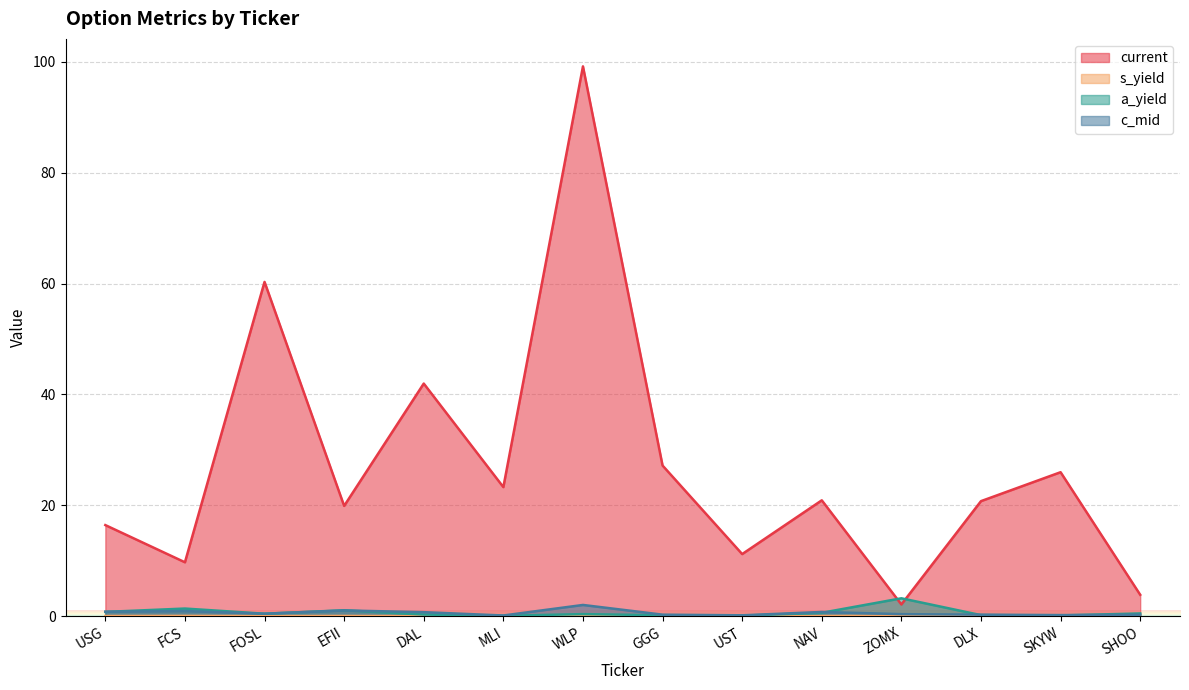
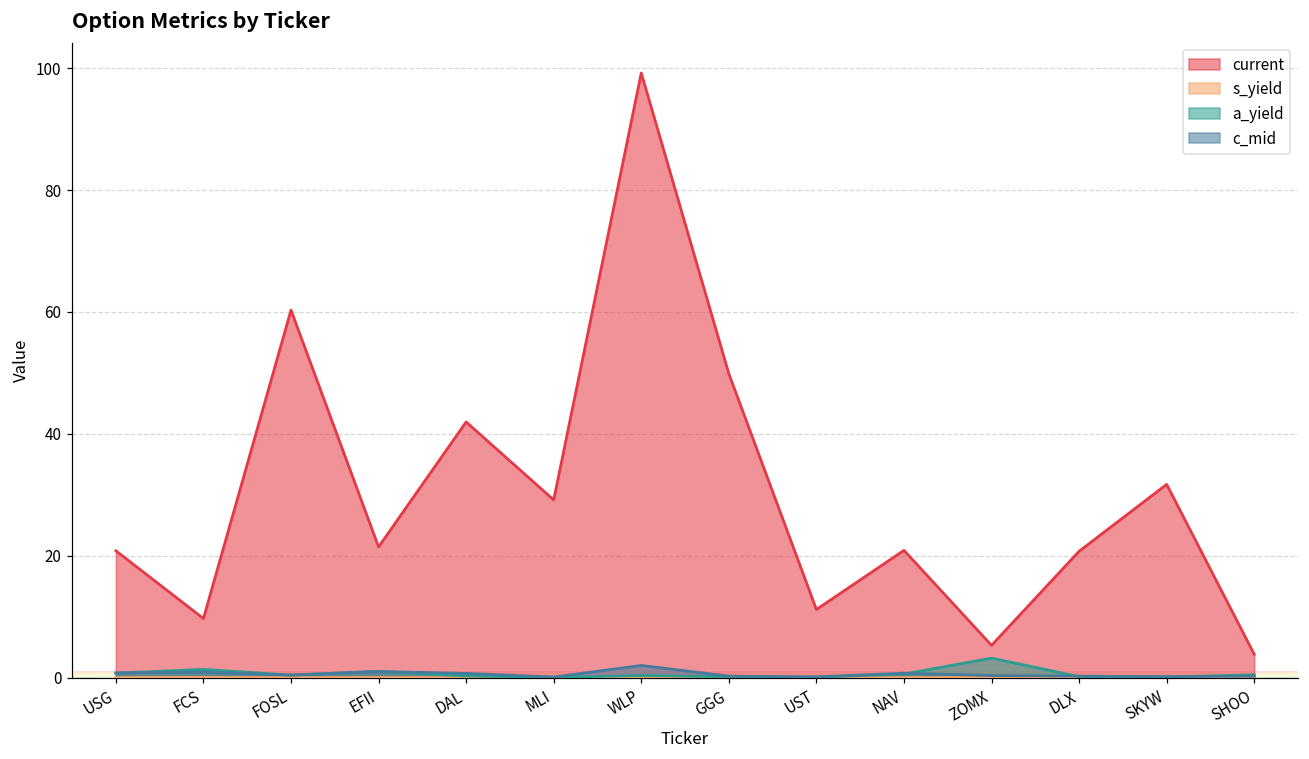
current, USG: 16 -> 21
current, EFII: 20 -> 21
current, MLI: 23 -> 29
current, GGG: 27 -> 50
current, ZOMX: 2 -> 5
current, SKYW: 26 -> 32
